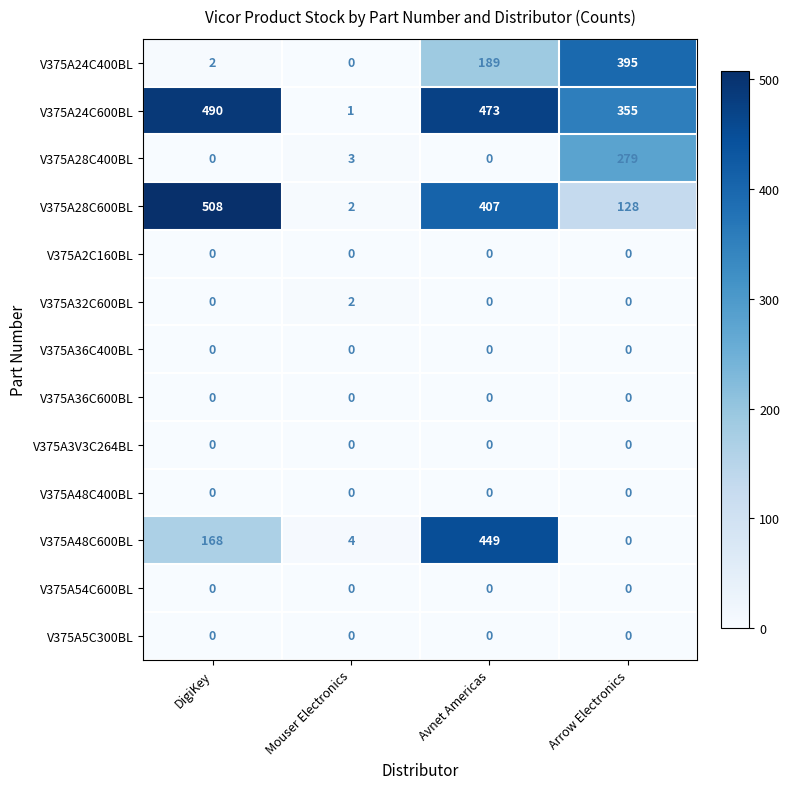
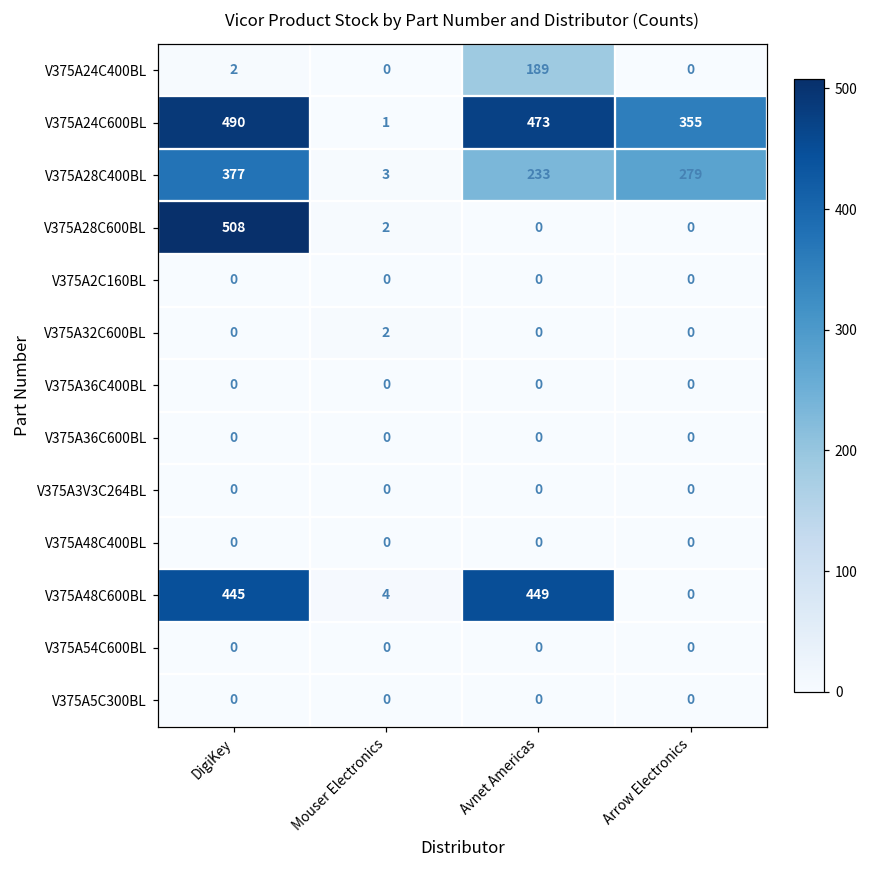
V375A24C400BL, Arrow Electronics: 395 -> 0
V375A28C400BL, DigiKey: 0 -> 377
V375A28C400BL, Avnet Americas: 0 -> 233
V375A28C600BL, Avnet Americas: 407 -> 0
V375A28C600BL, Arrow Electronics: 128 -> 0
V375A48C600BL, DigiKey: 168 -> 445
